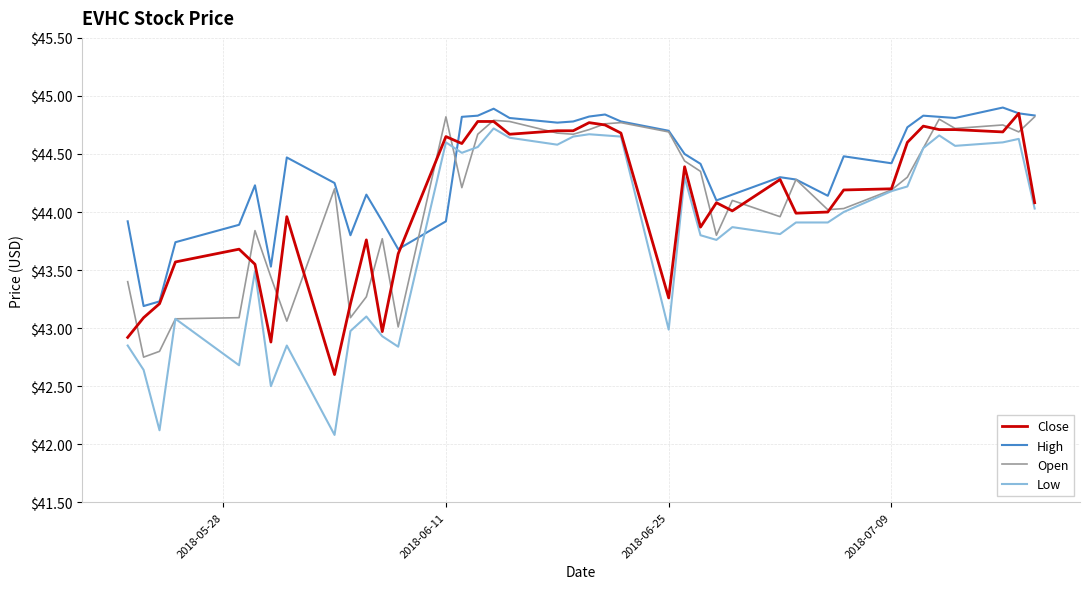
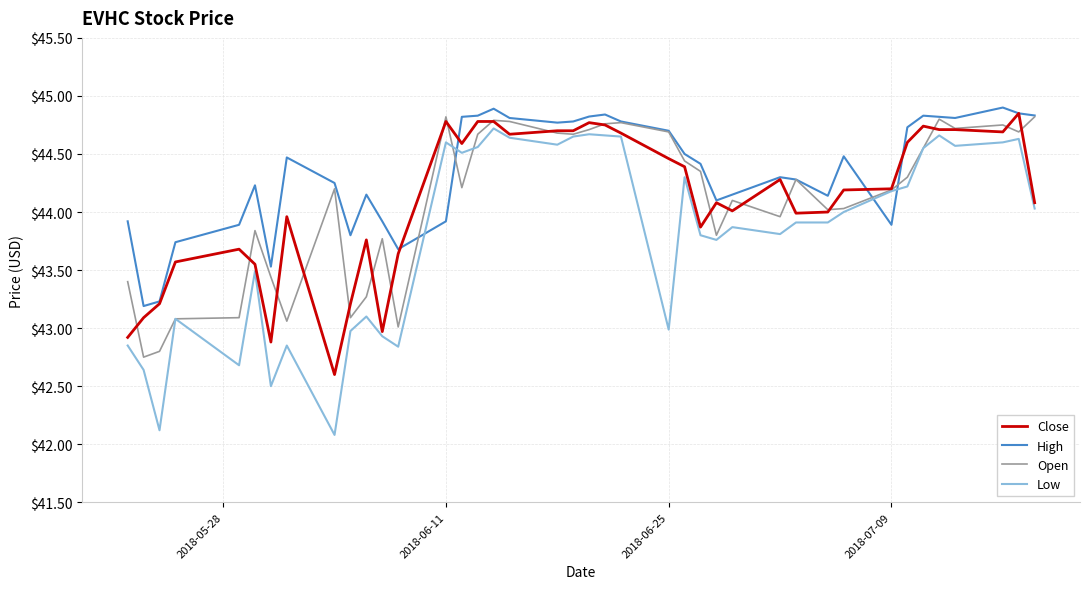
Close, 2018-06-11: $44.65 -> $44.78
Close, 2018-06-25: $43.26 -> $44.46
High, 2018-07-09: $44.42 -> $43.89
